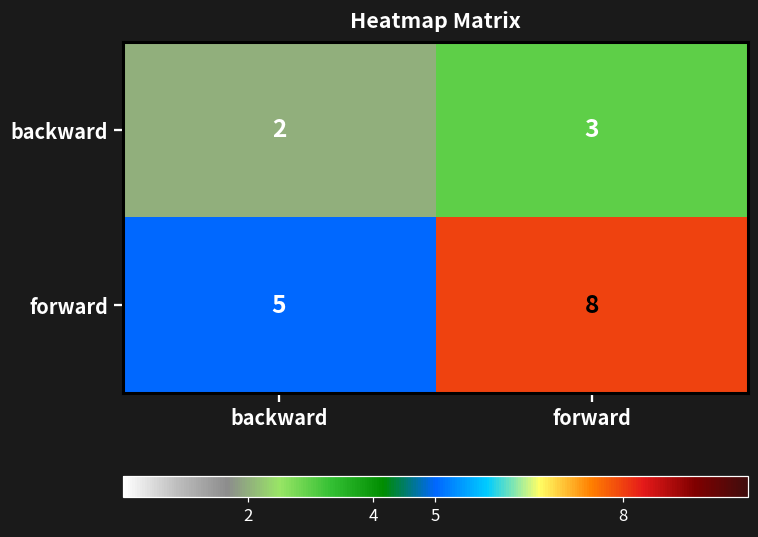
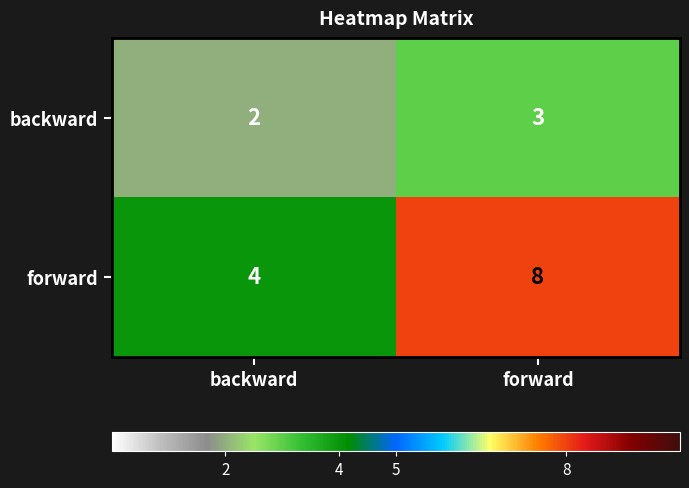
forward, backward: 5 -> 4
